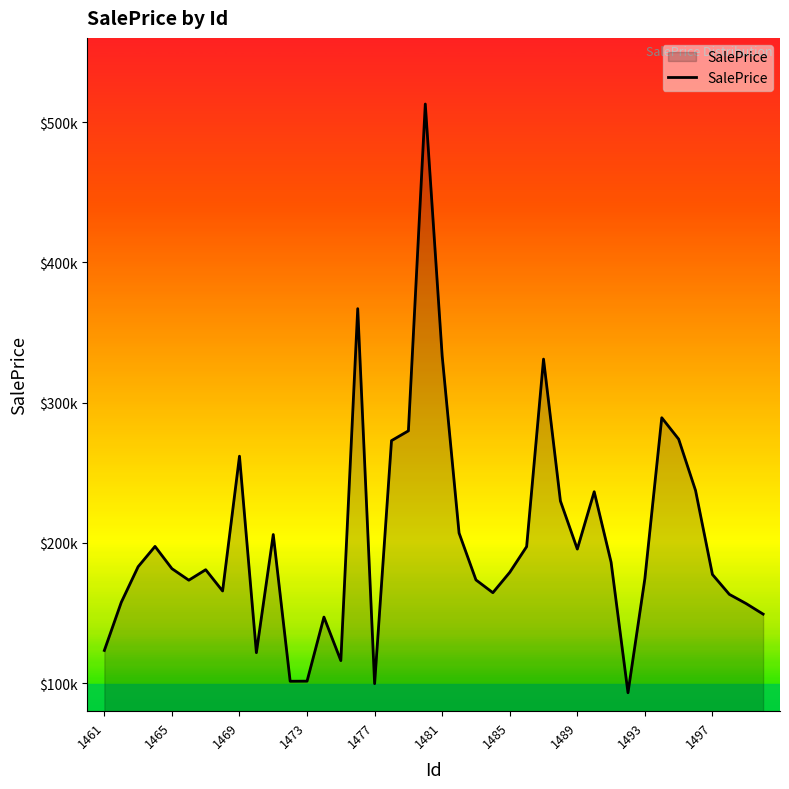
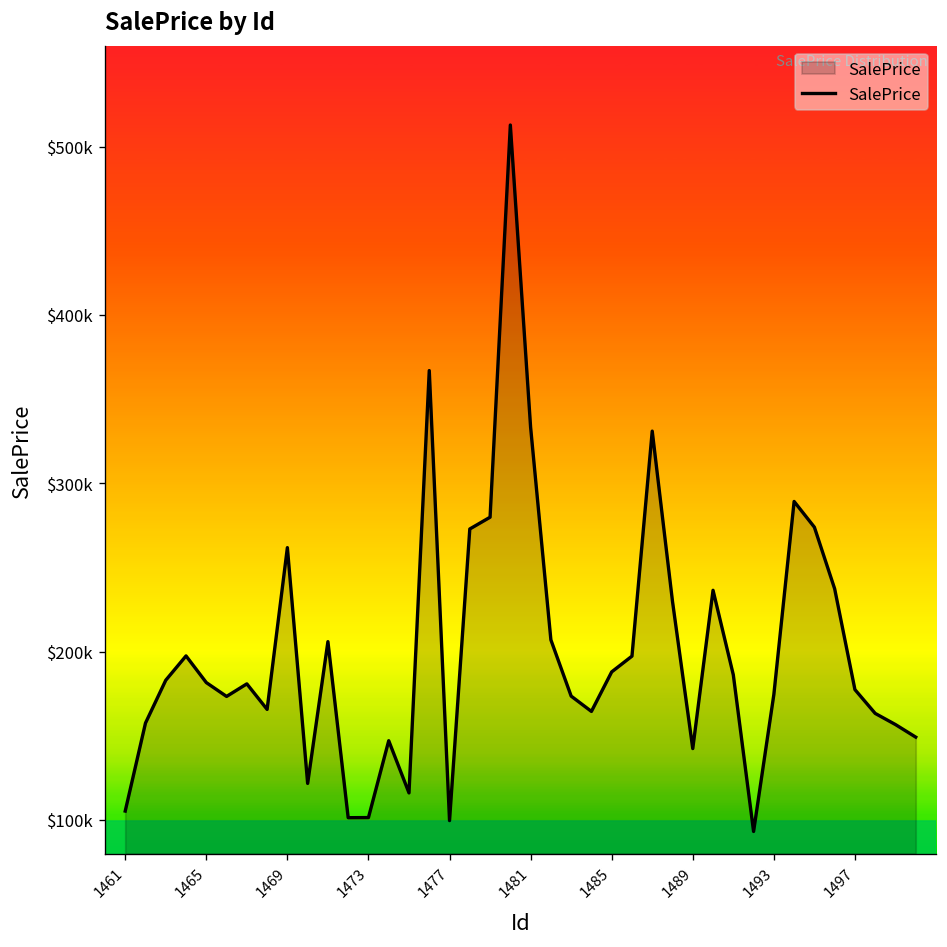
1461: $123000 -> $105000
1485: $179000 -> $188000
1489: $196000 -> $142000
